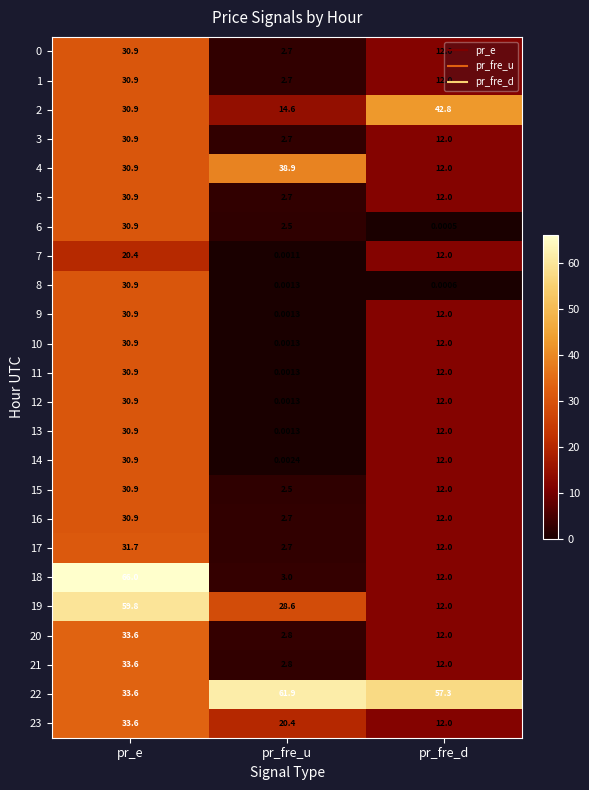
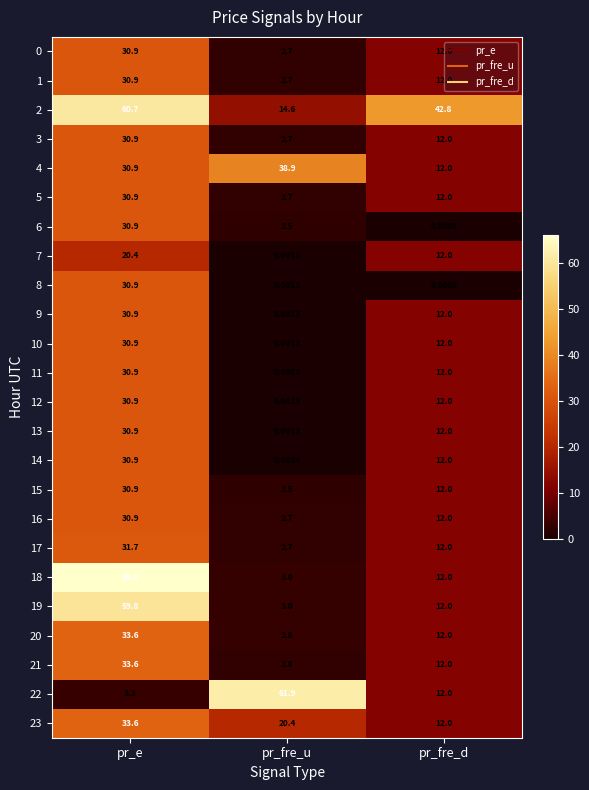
2, pr_e: 30.9 -> 60.7
19, pr_fre_u: 28.6 -> 3.0
22, pr_e: 33.6 -> 3.3
22, pr_fre_d: 57.3 -> 12.0
